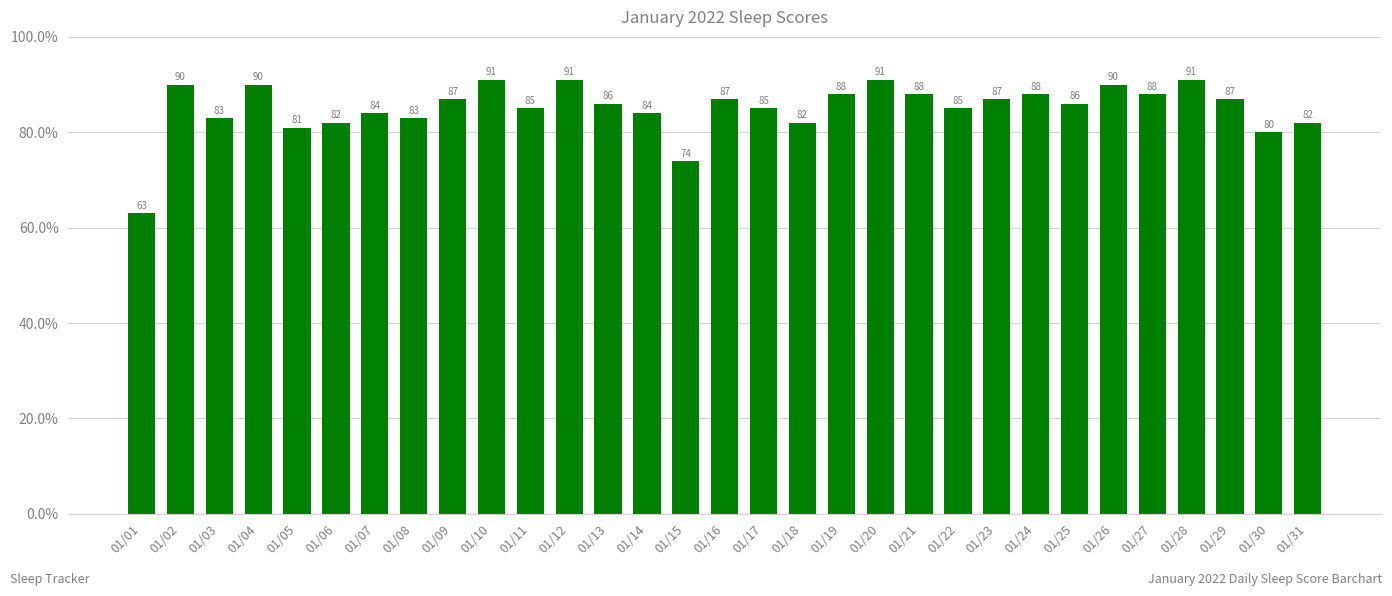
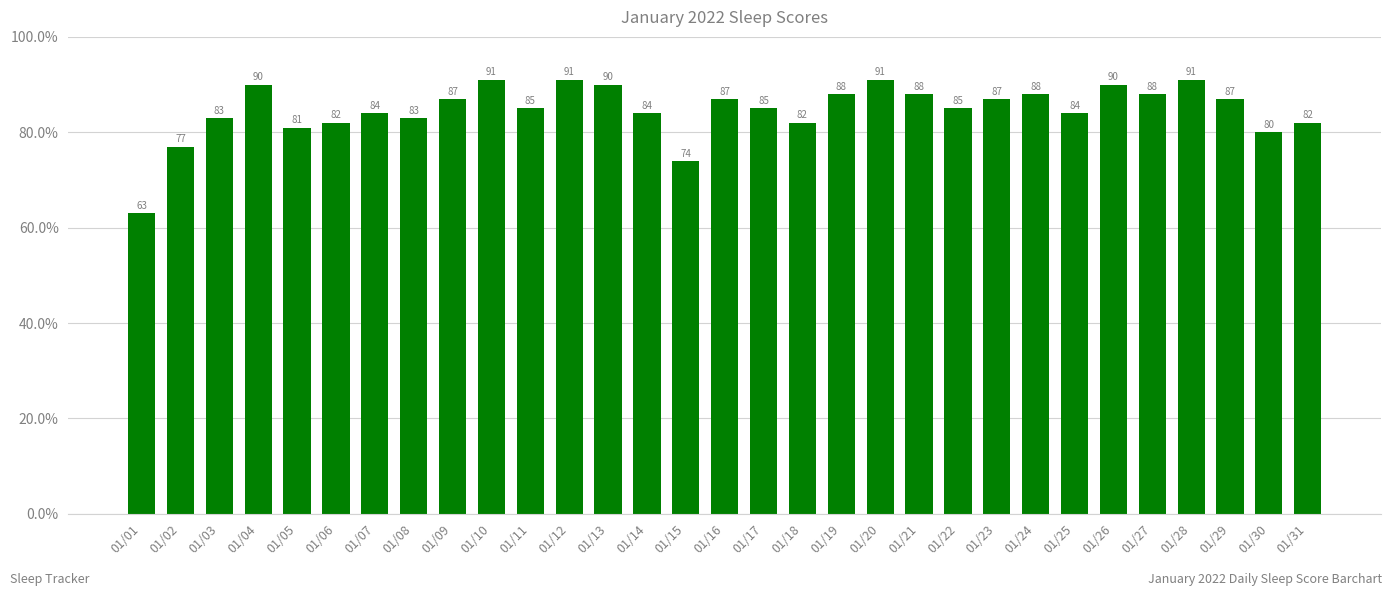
01/02: 90 -> 77
01/13: 86 -> 90
01/25: 86 -> 84
